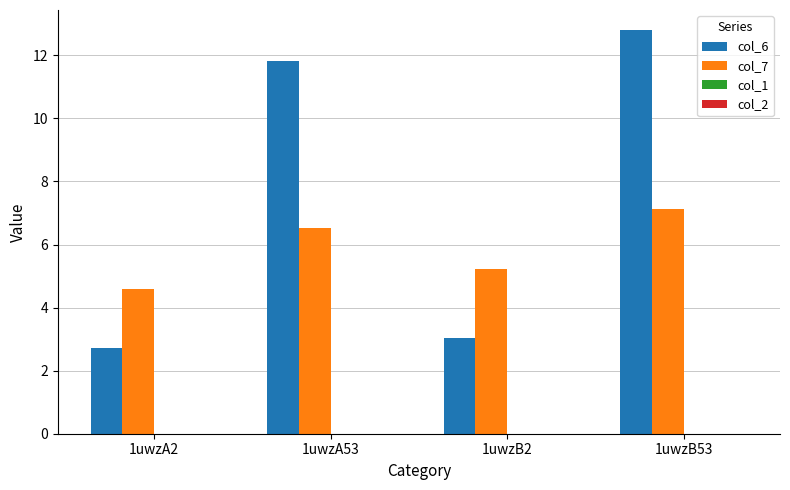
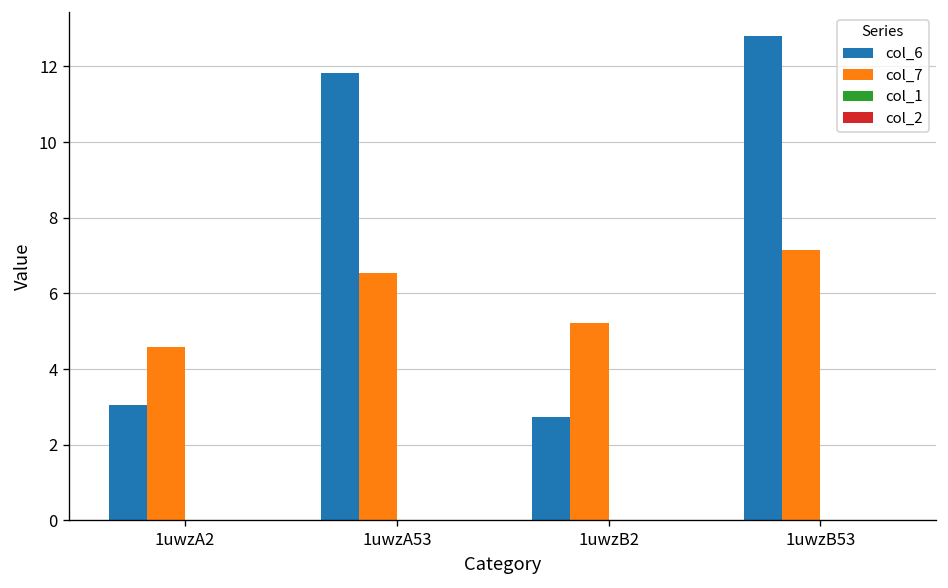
col_6, 1uwzA2: 2.7 -> 3.1
col_6, 1uwzB2: 3.0 -> 2.7
